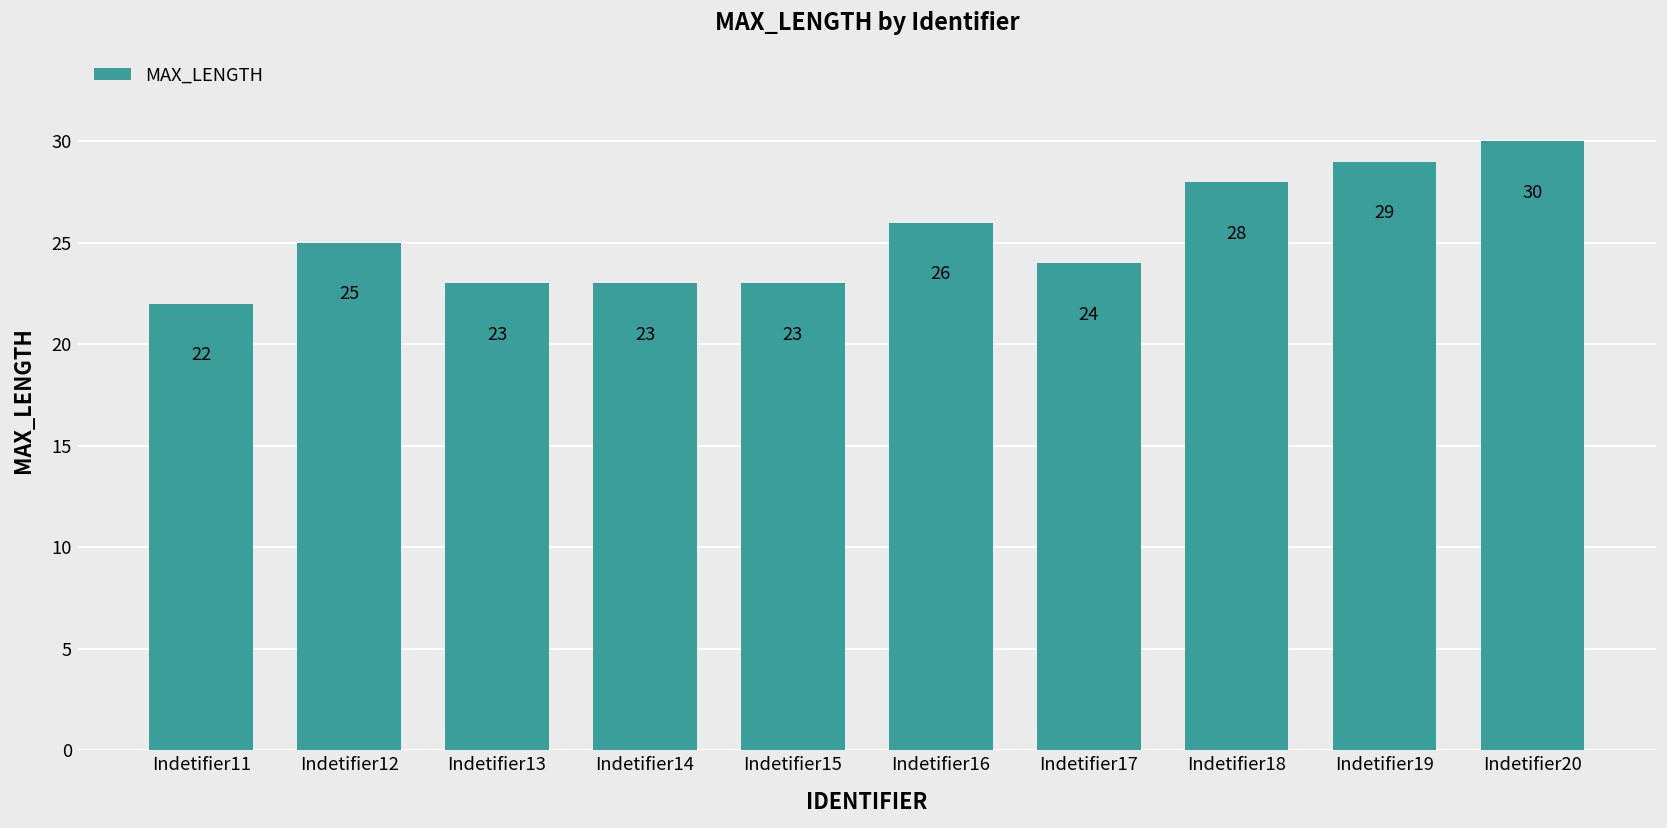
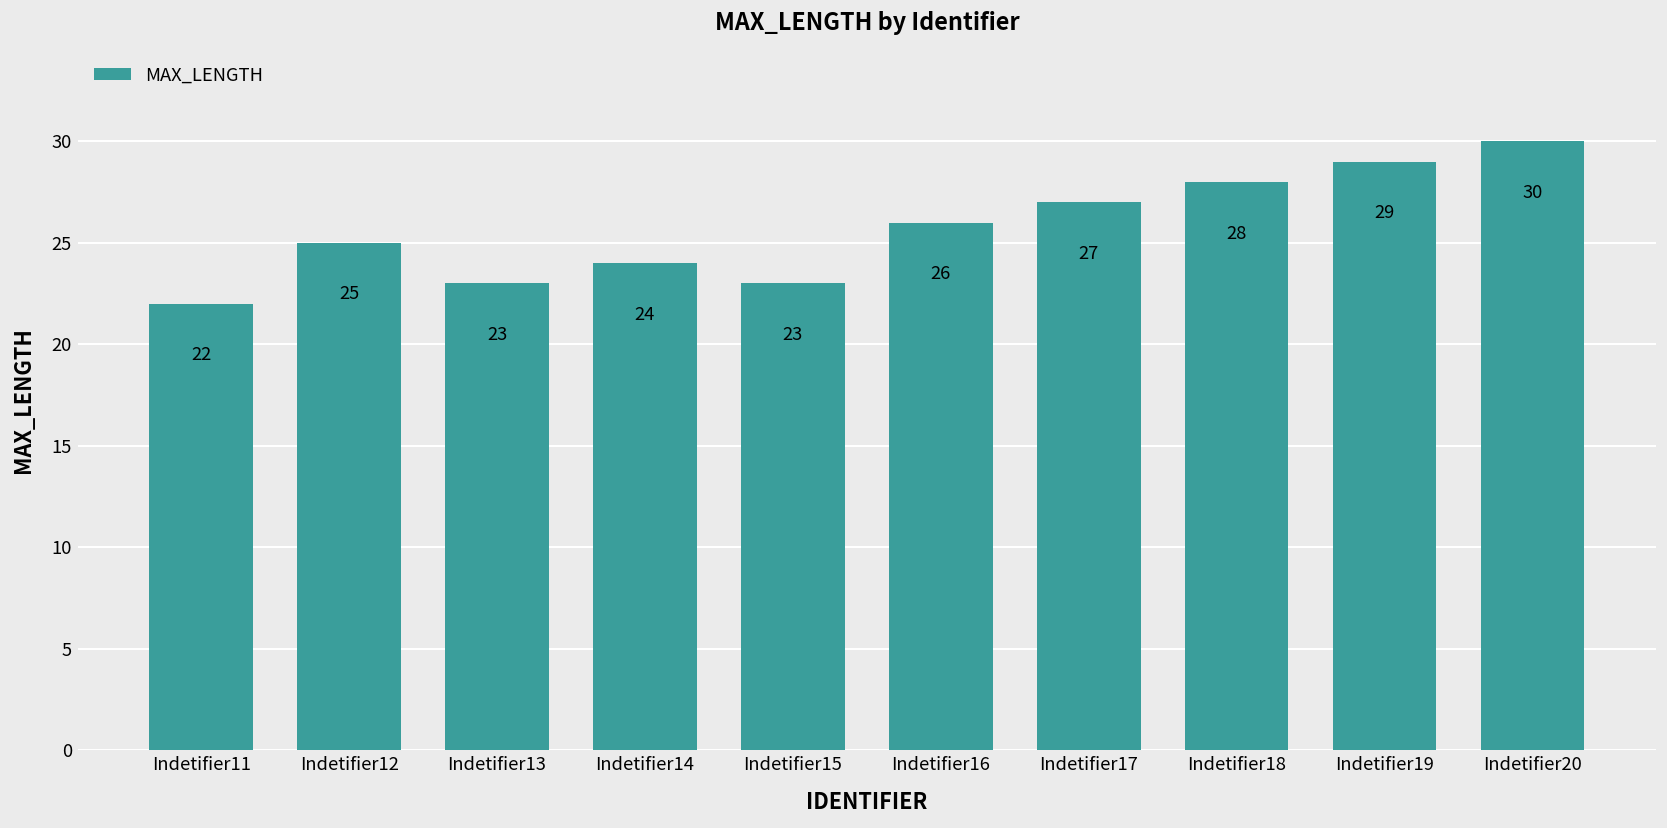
Indetifier14: 23 -> 24
Indetifier17: 24 -> 27
